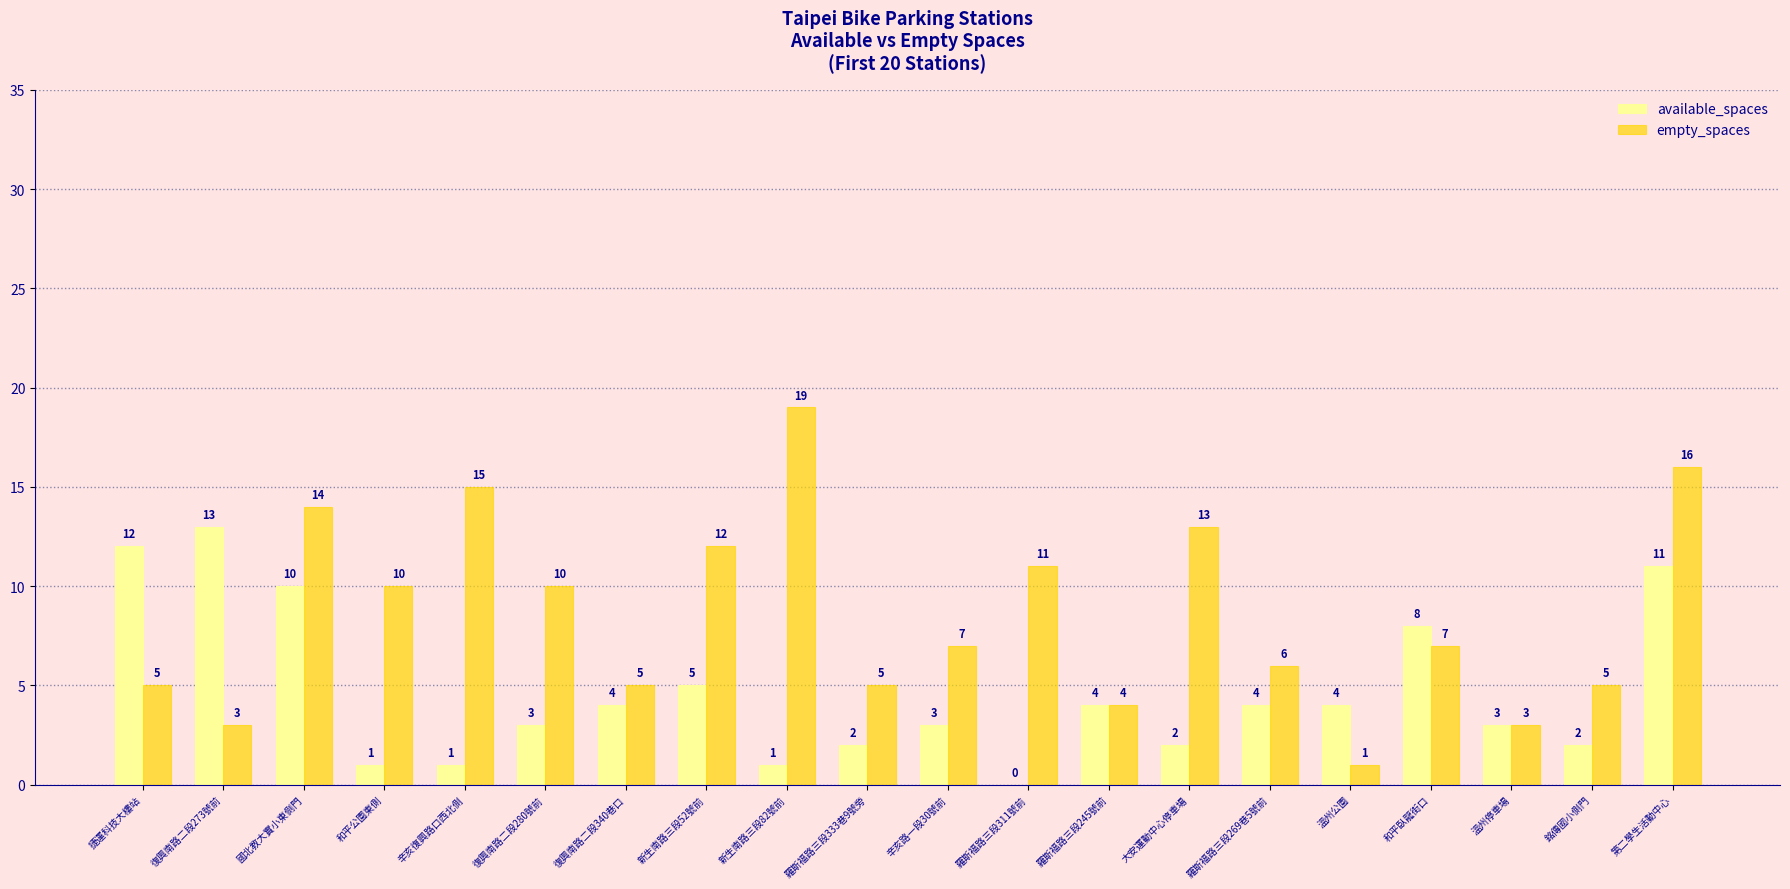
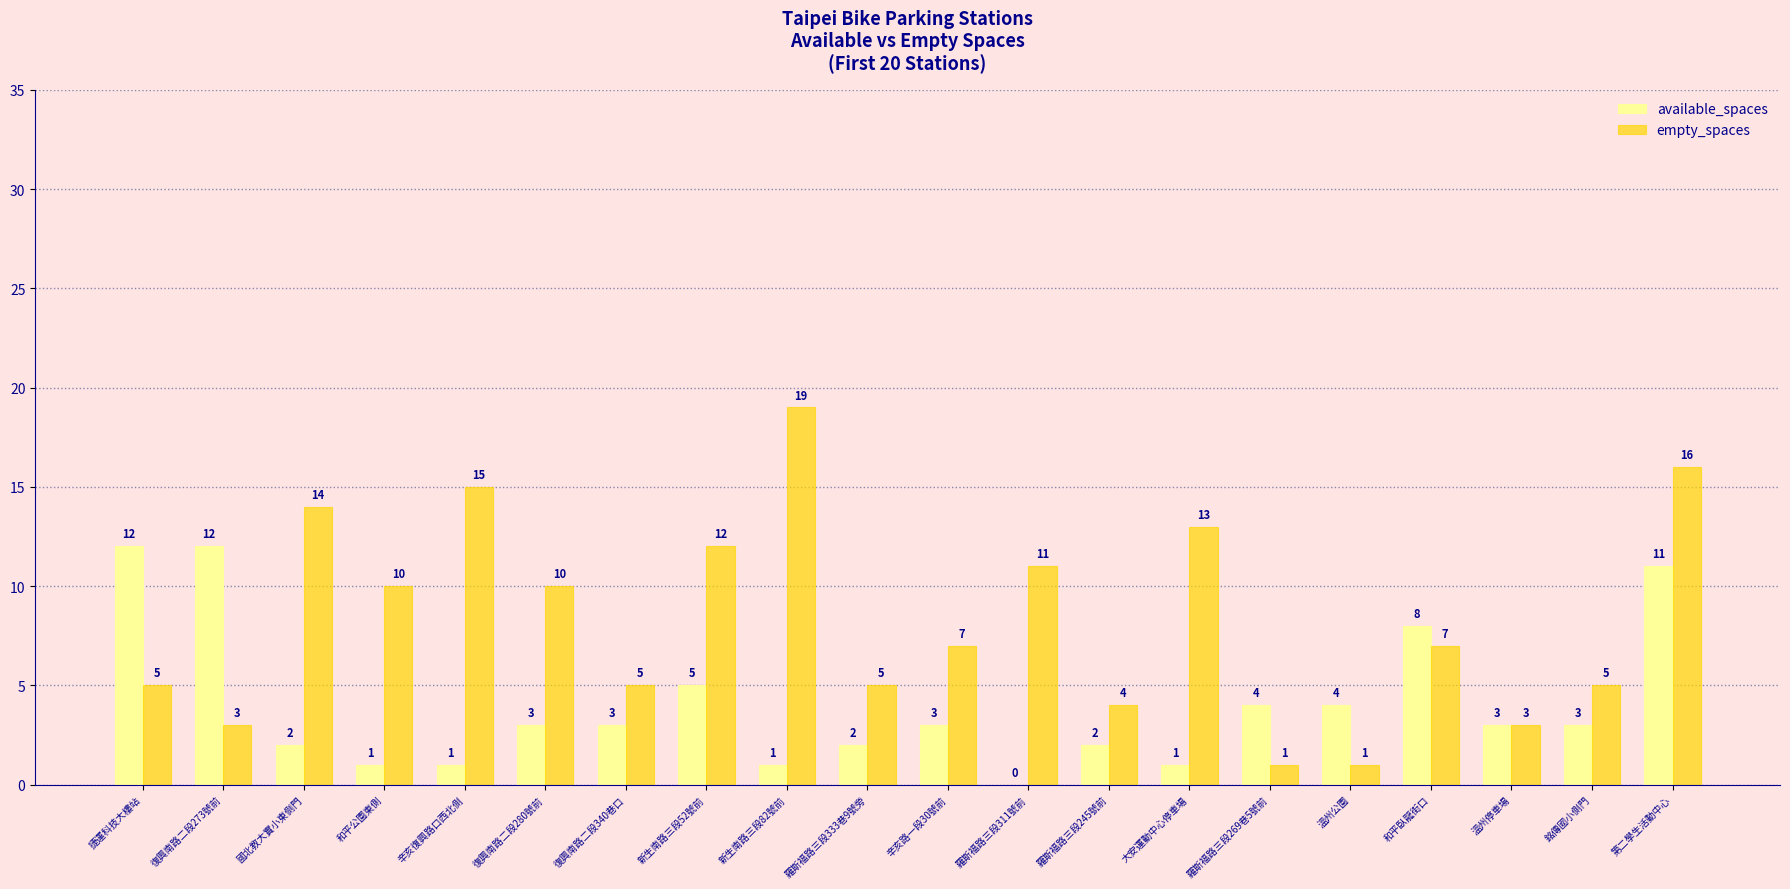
available_spaces, 復興南路二段273號前: 13 -> 12
available_spaces, 國北教大實小東側門: 10 -> 2
available_spaces, 復興南路二段340巷口: 4 -> 3
available_spaces, 羅斯福路三段245號前: 4 -> 2
available_spaces, 大安運動中心停車場: 2 -> 1
empty_spaces, 羅斯福路三段269巷5號前: 6 -> 1
available_spaces, 銘傳國小側門: 2 -> 3
